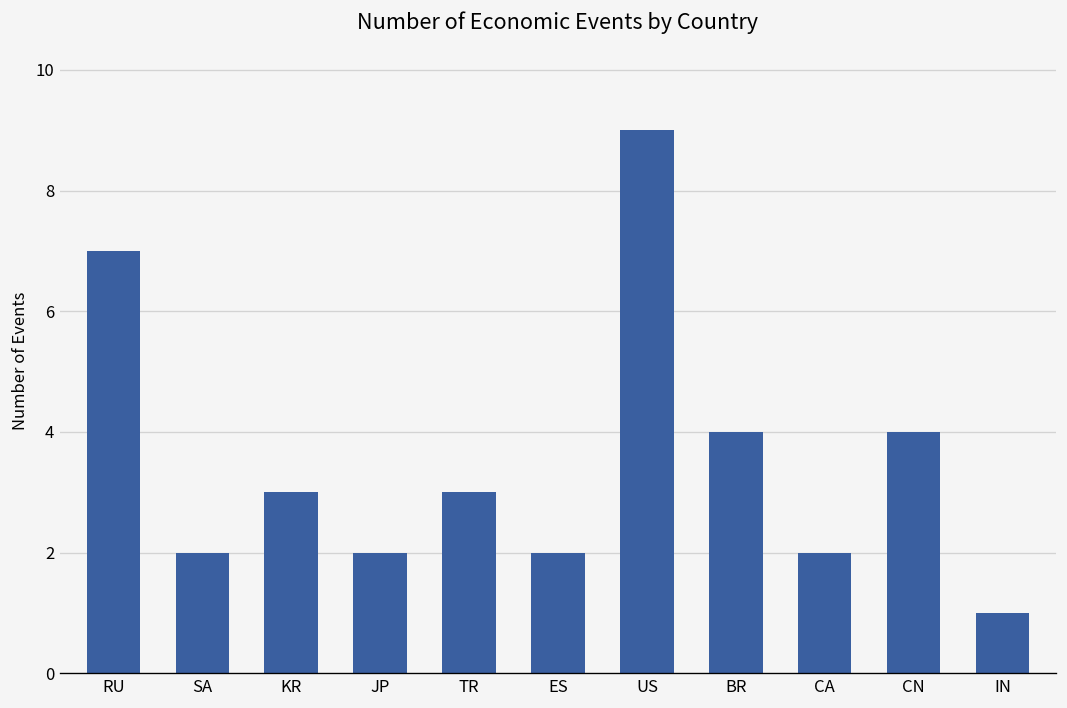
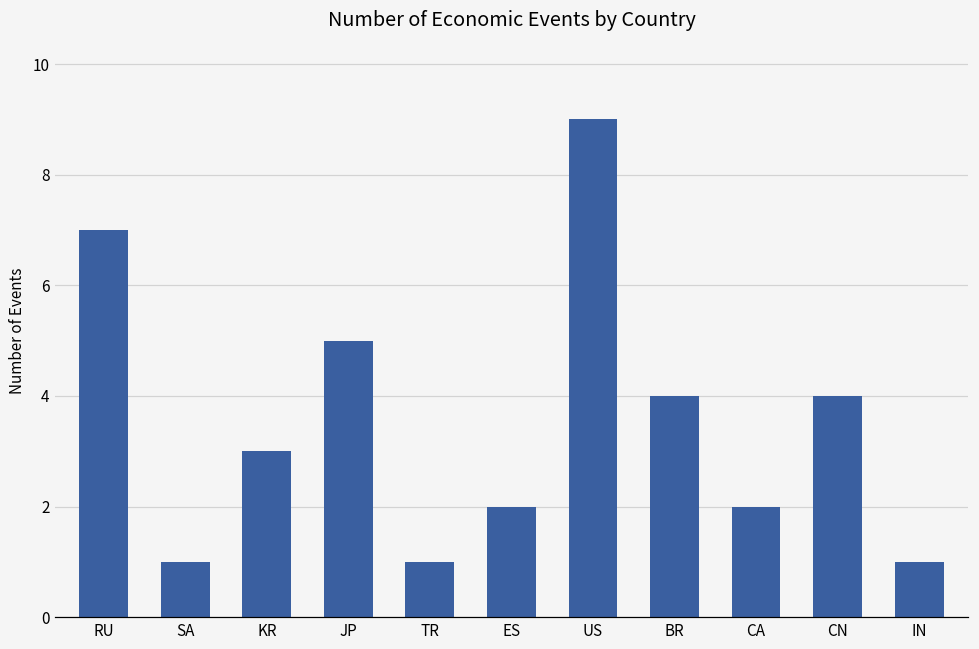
SA: 2 -> 1
JP: 2 -> 5
TR: 3 -> 1
